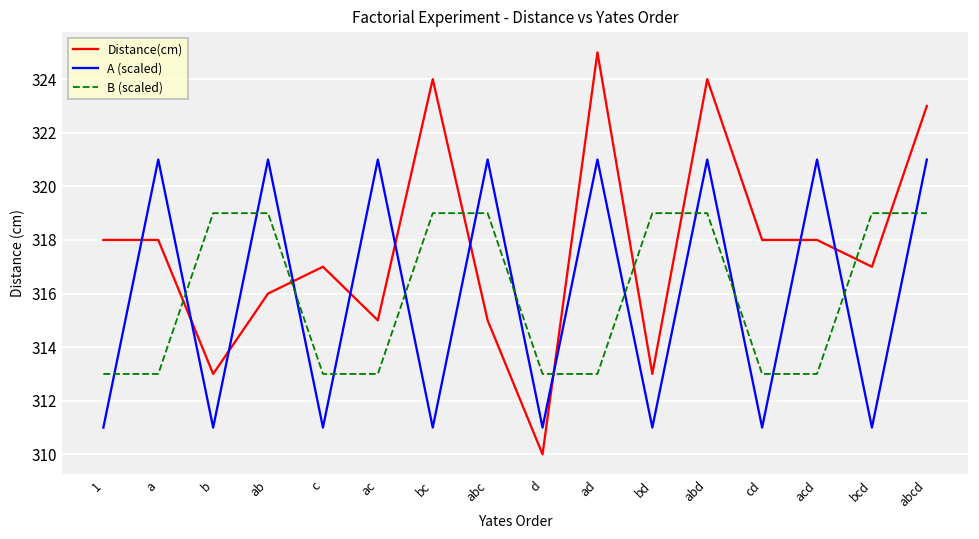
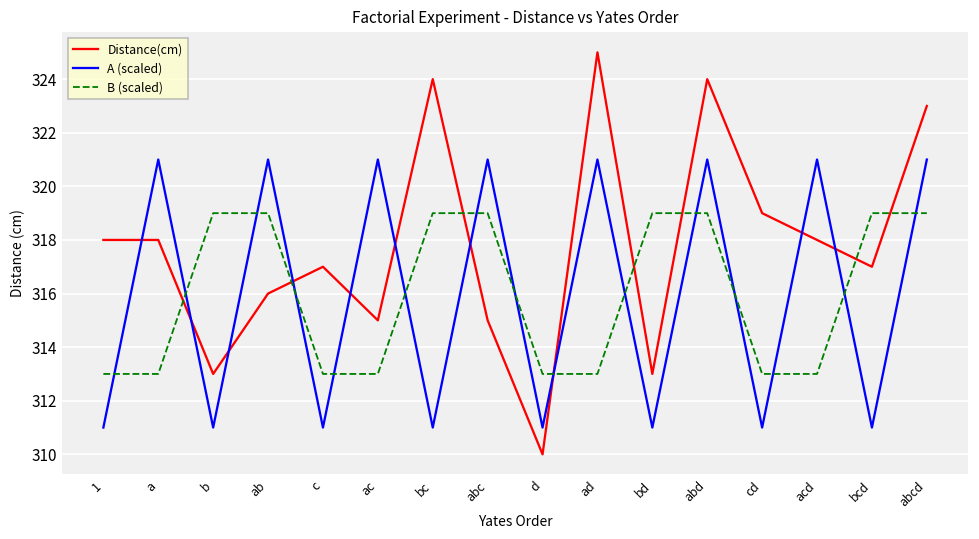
Distance(cm), cd: 318 -> 319
